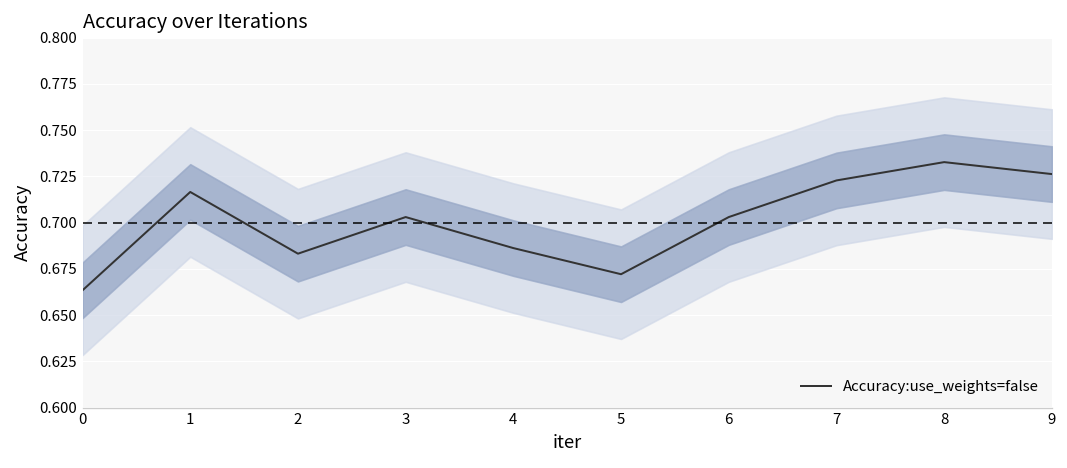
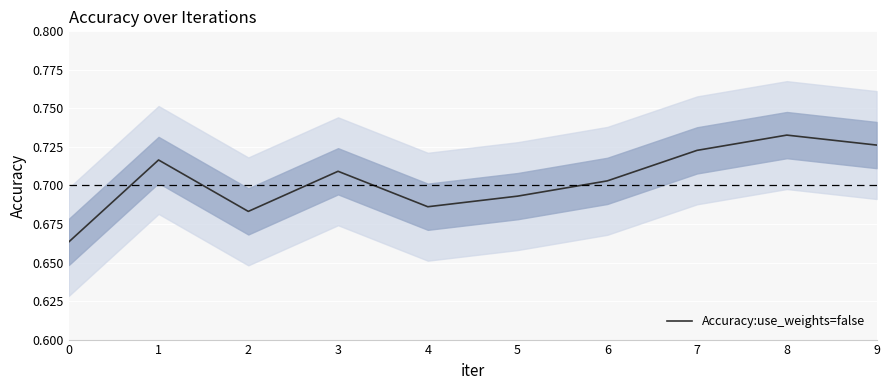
Accuracy:use_weights=false, 3: 0.703 -> 0.709
Accuracy:use_weights=false, 5: 0.672 -> 0.693
